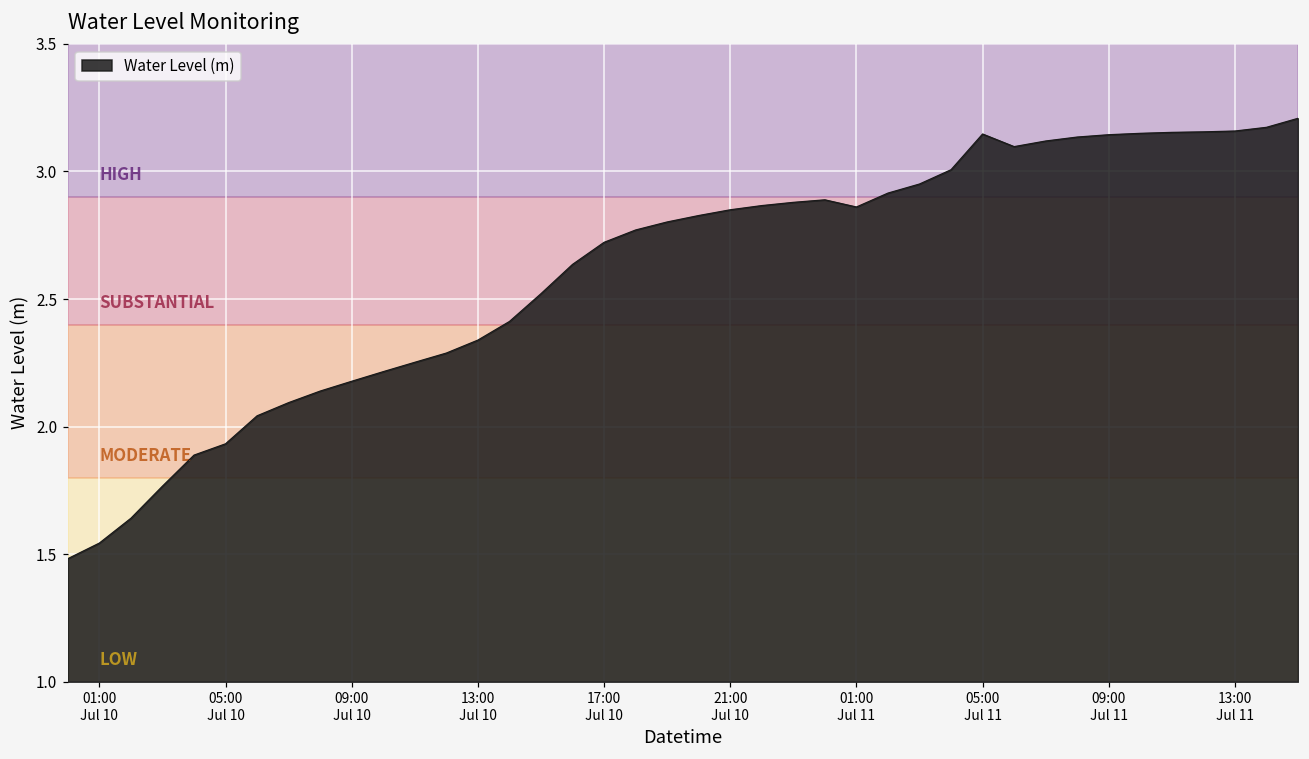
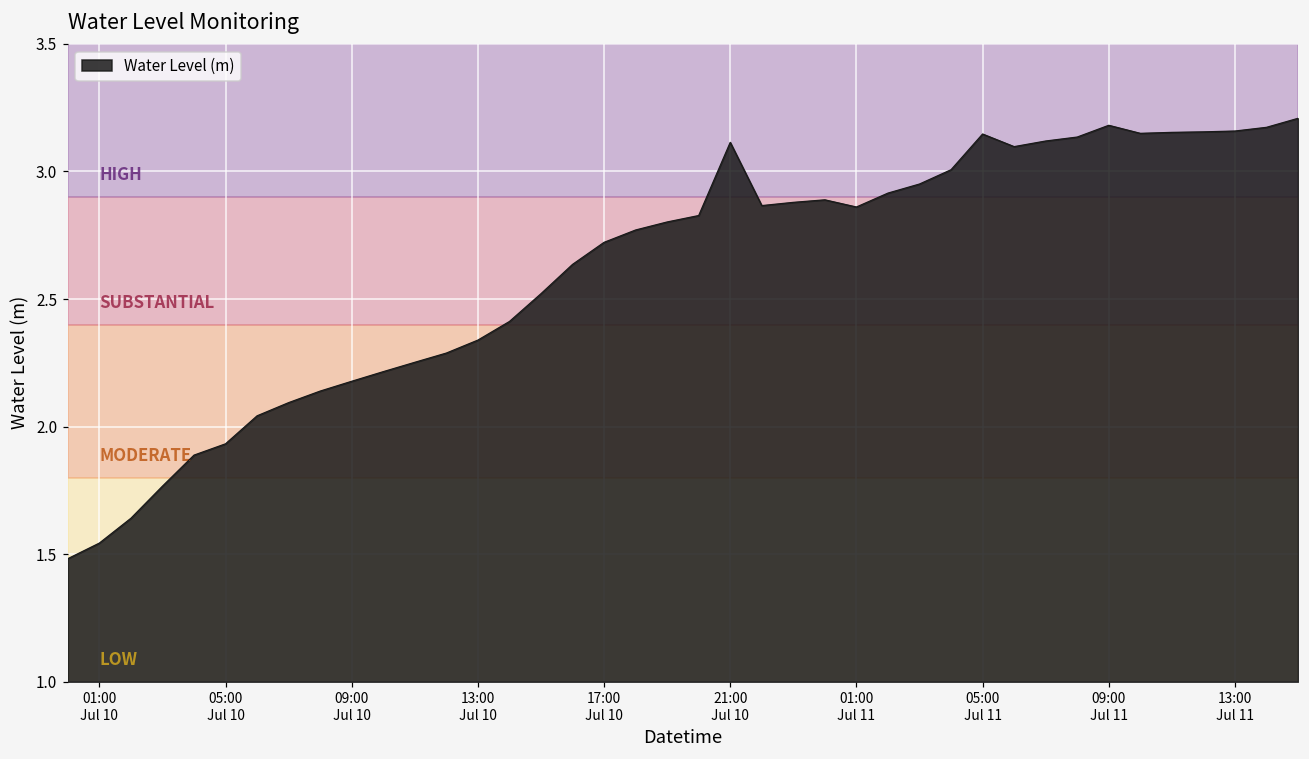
21:00 Jul 10: 2.85 -> 3.11
09:00 Jul 11: 3.14 -> 3.18
